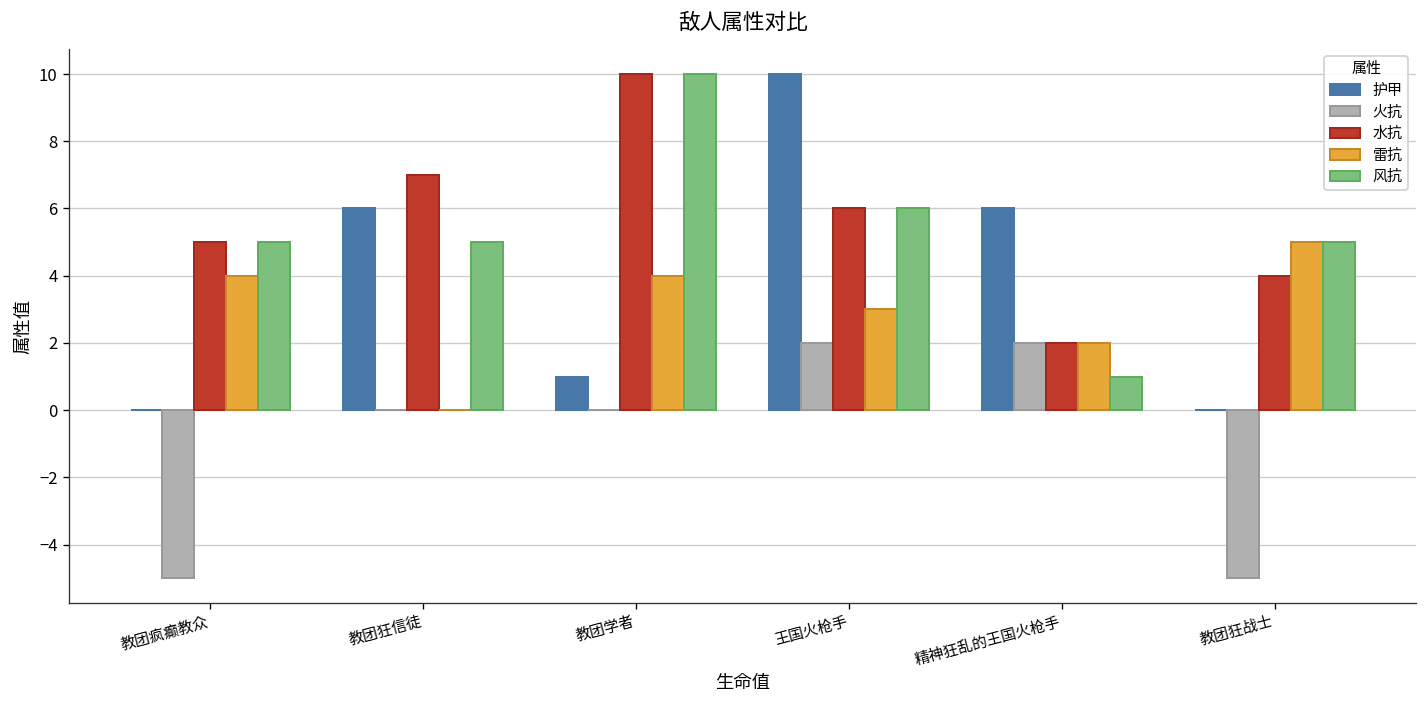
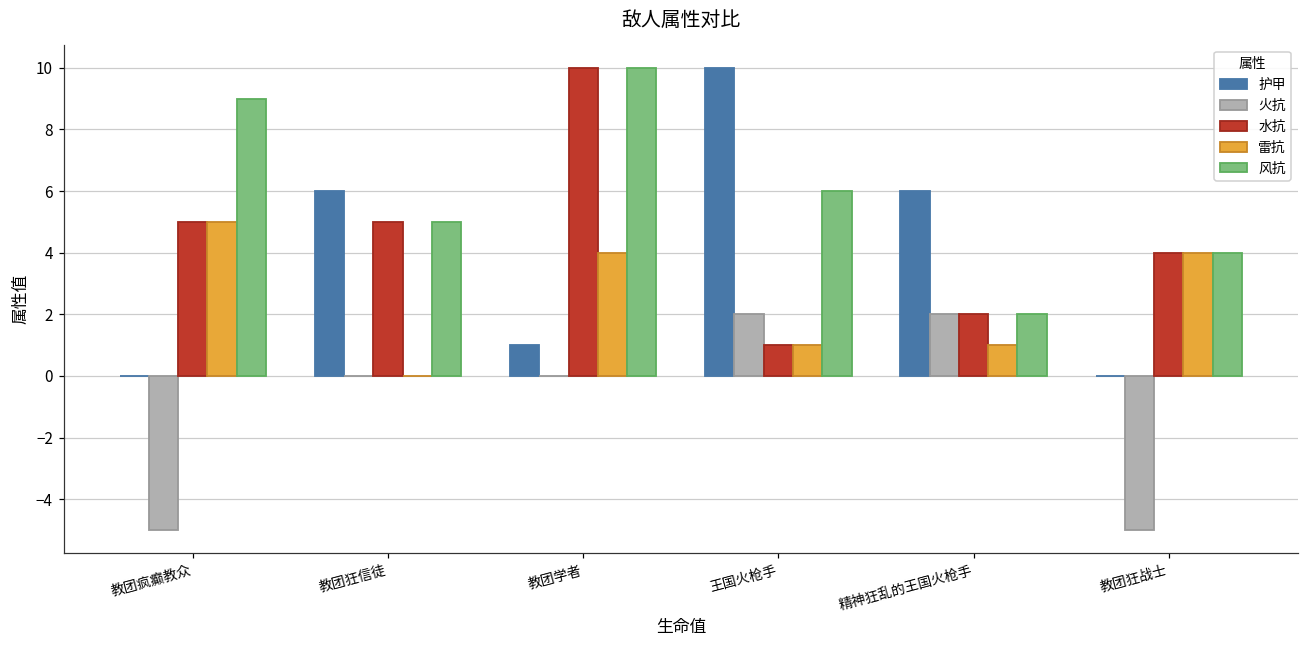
雷抗, 教团疯癫教众: 4 -> 5
风抗, 教团疯癫教众: 5 -> 9
水抗, 教团狂信徒: 7 -> 5
水抗, 王国火枪手: 6 -> 1
雷抗, 王国火枪手: 3 -> 1
雷抗, 精神狂乱的王国火枪手: 2 -> 1
风抗, 精神狂乱的王国火枪手: 1 -> 2
雷抗, 教团狂战士: 5 -> 4
风抗, 教团狂战士: 5 -> 4
